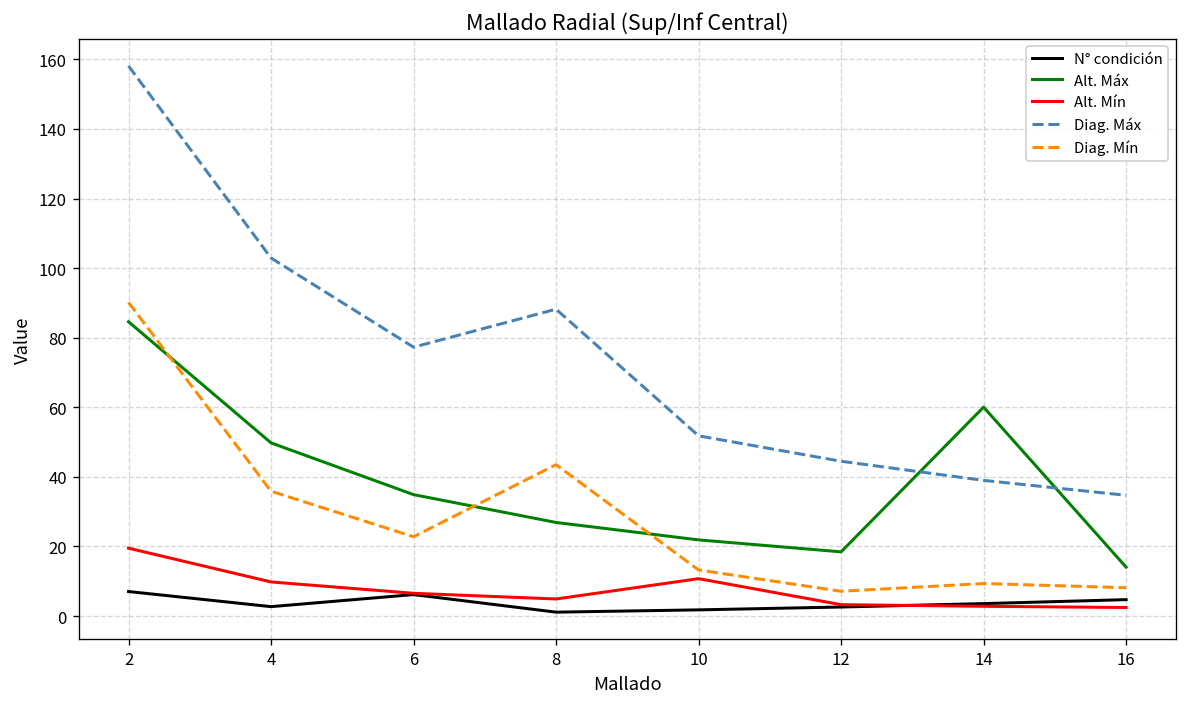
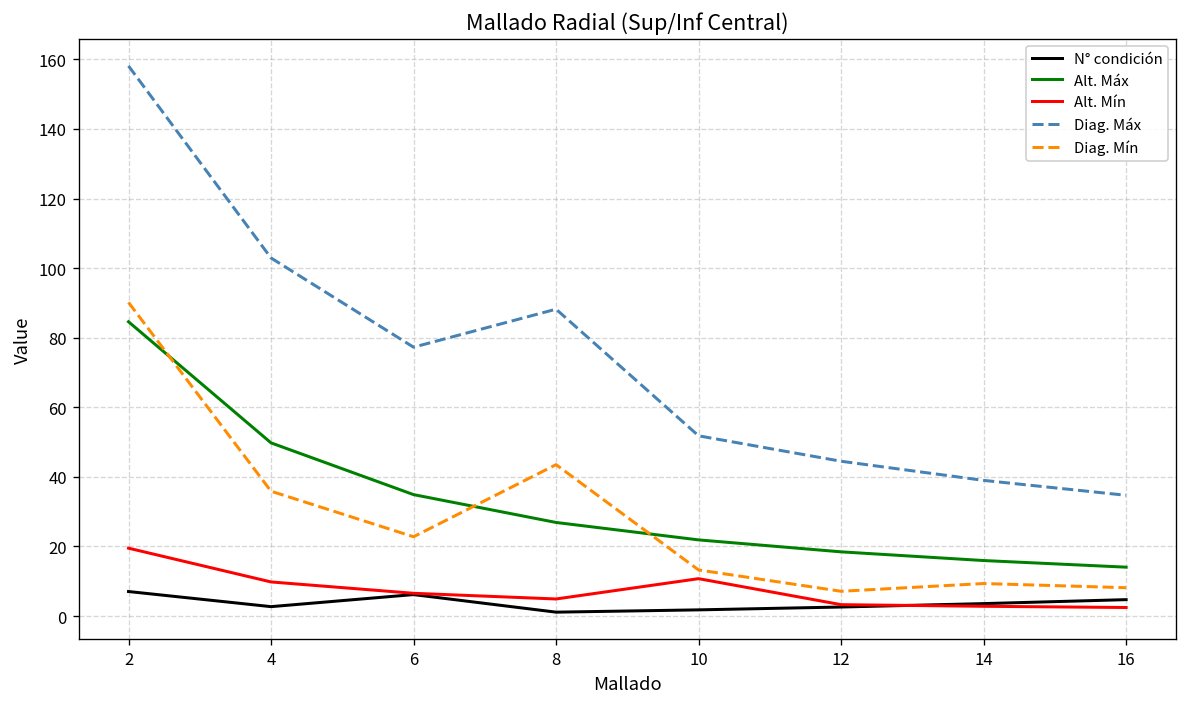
Alt. Máx, 14: 60 -> 16
